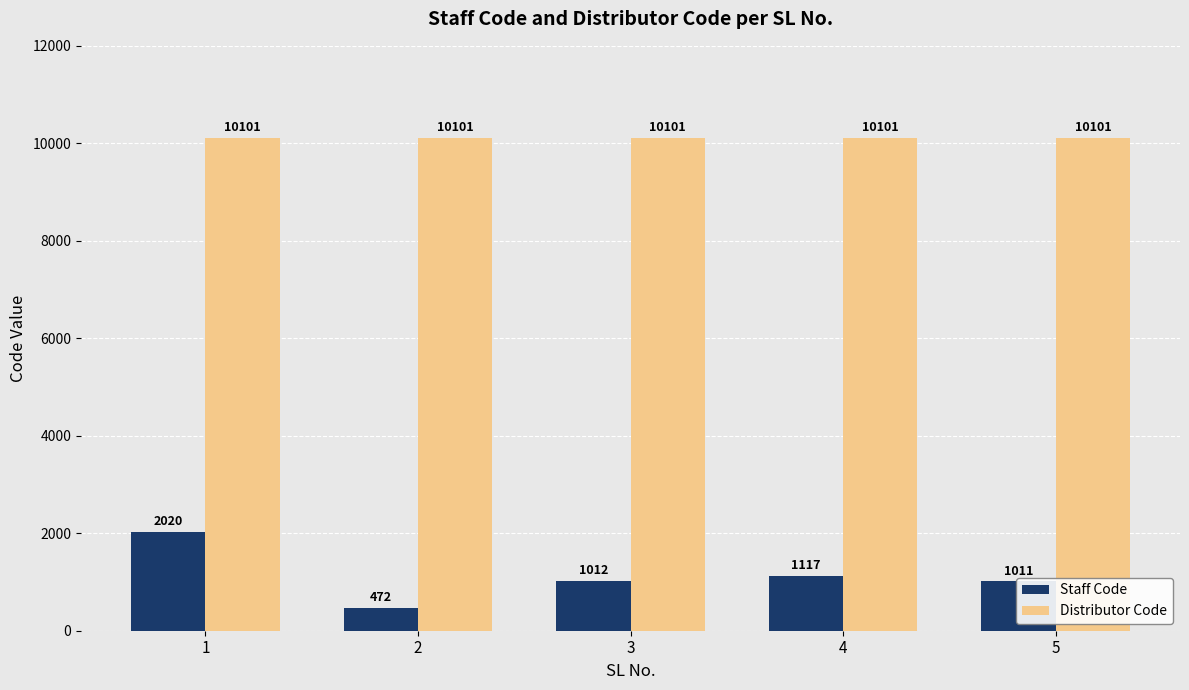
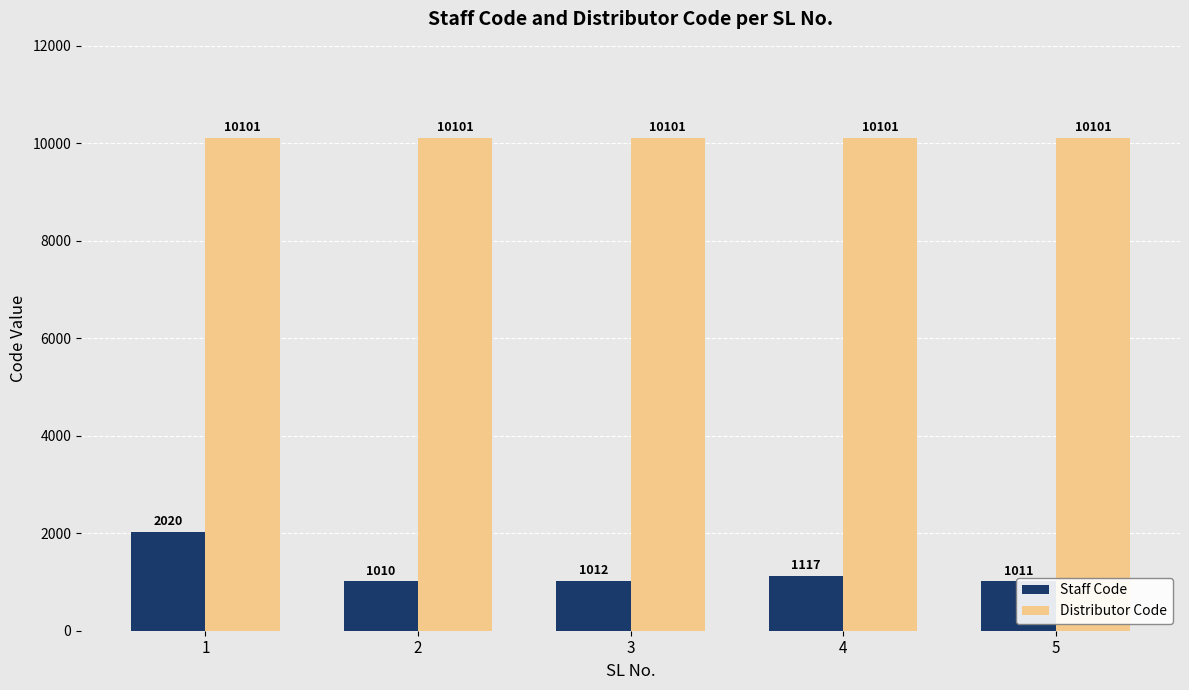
Staff Code, 2: 472 -> 1010
